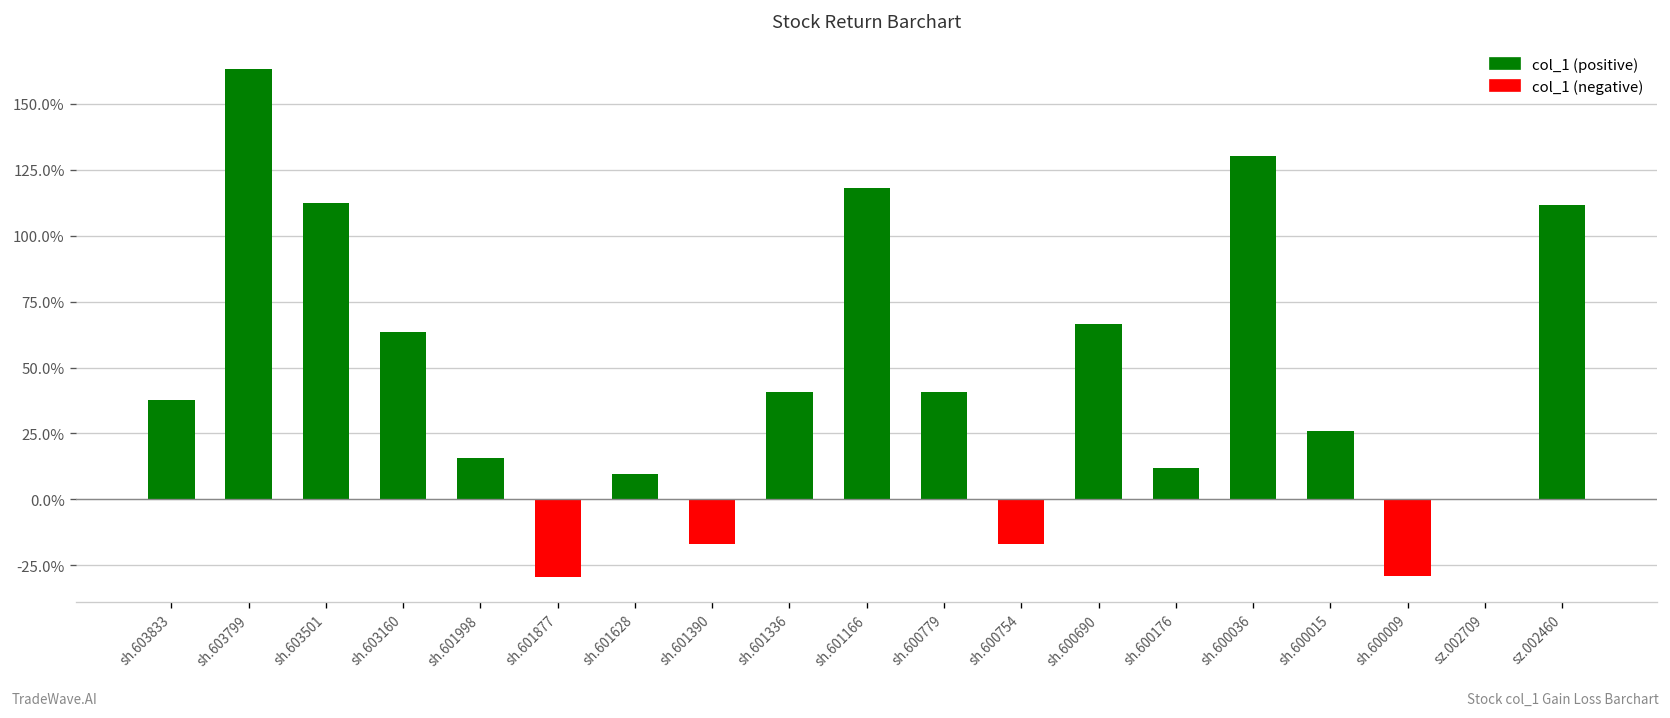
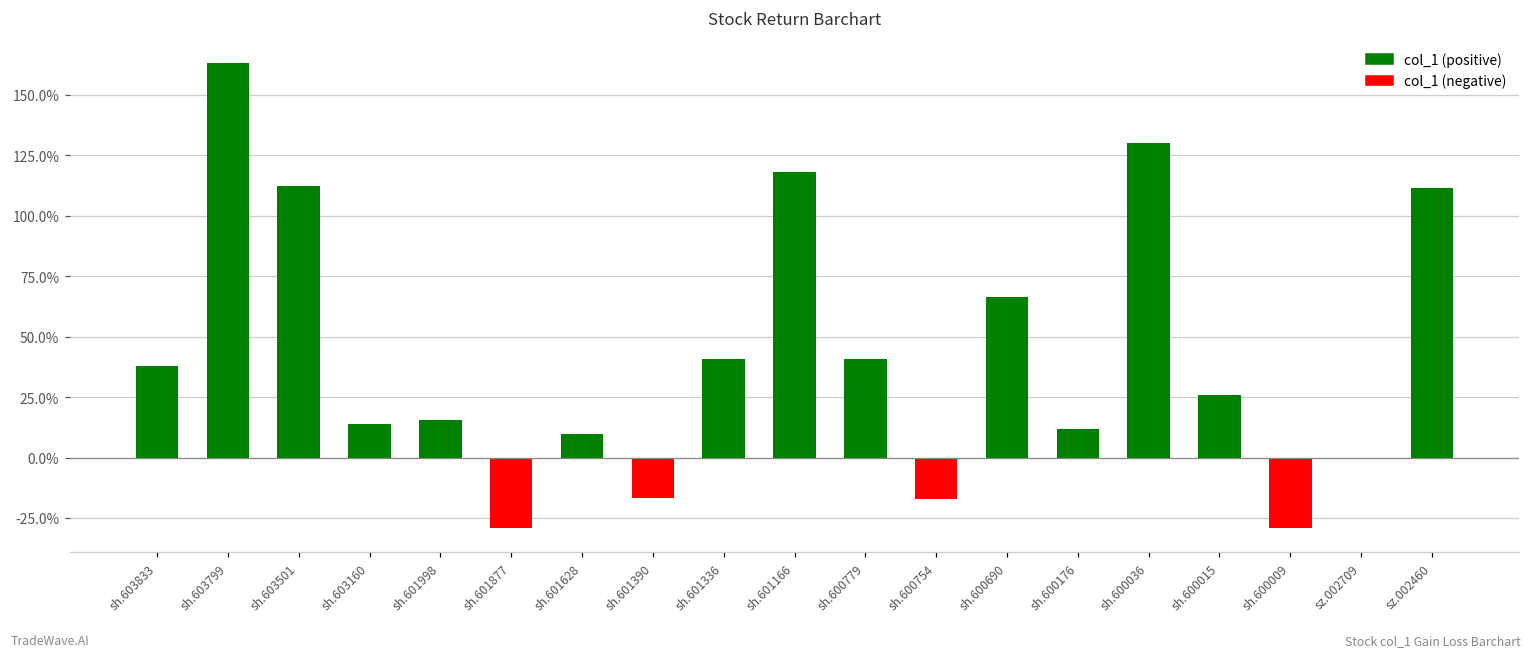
sh.603160: 63% -> 14%
